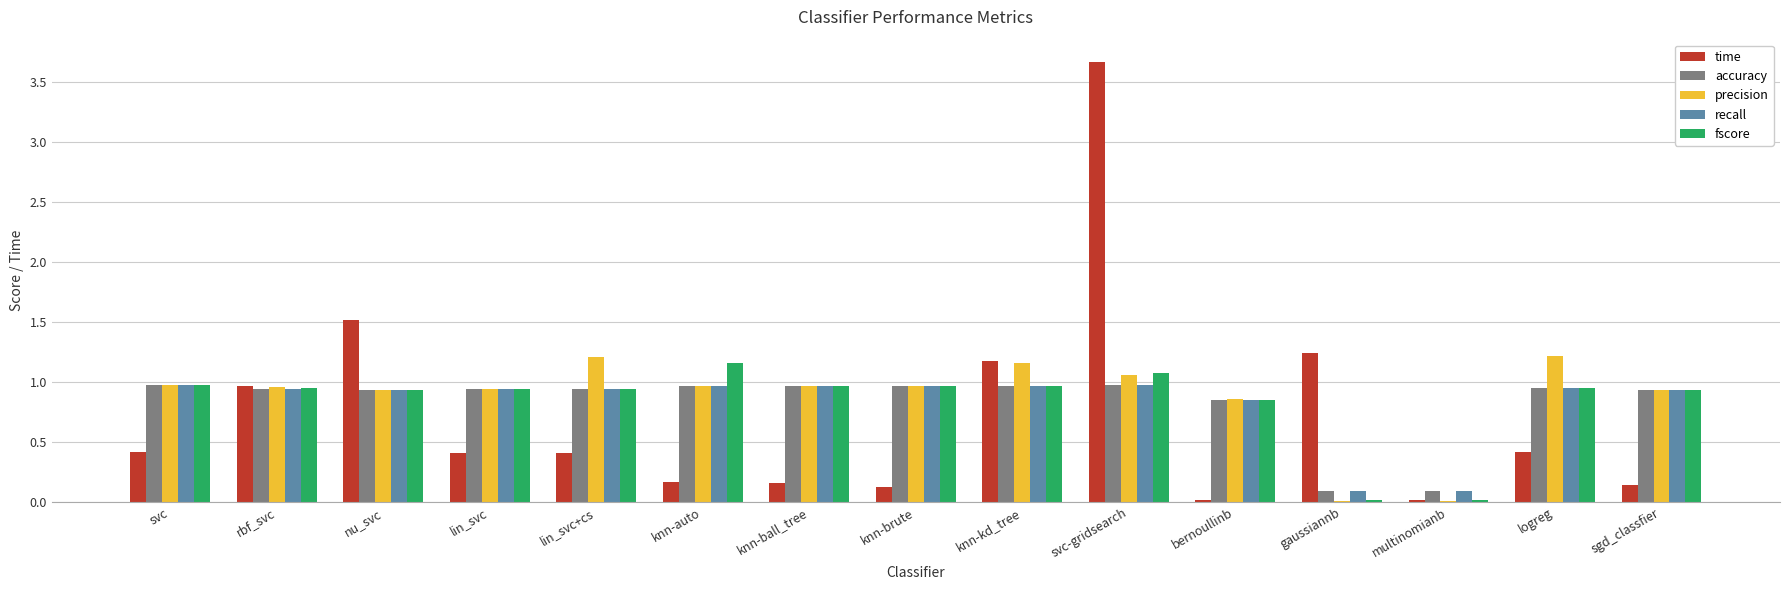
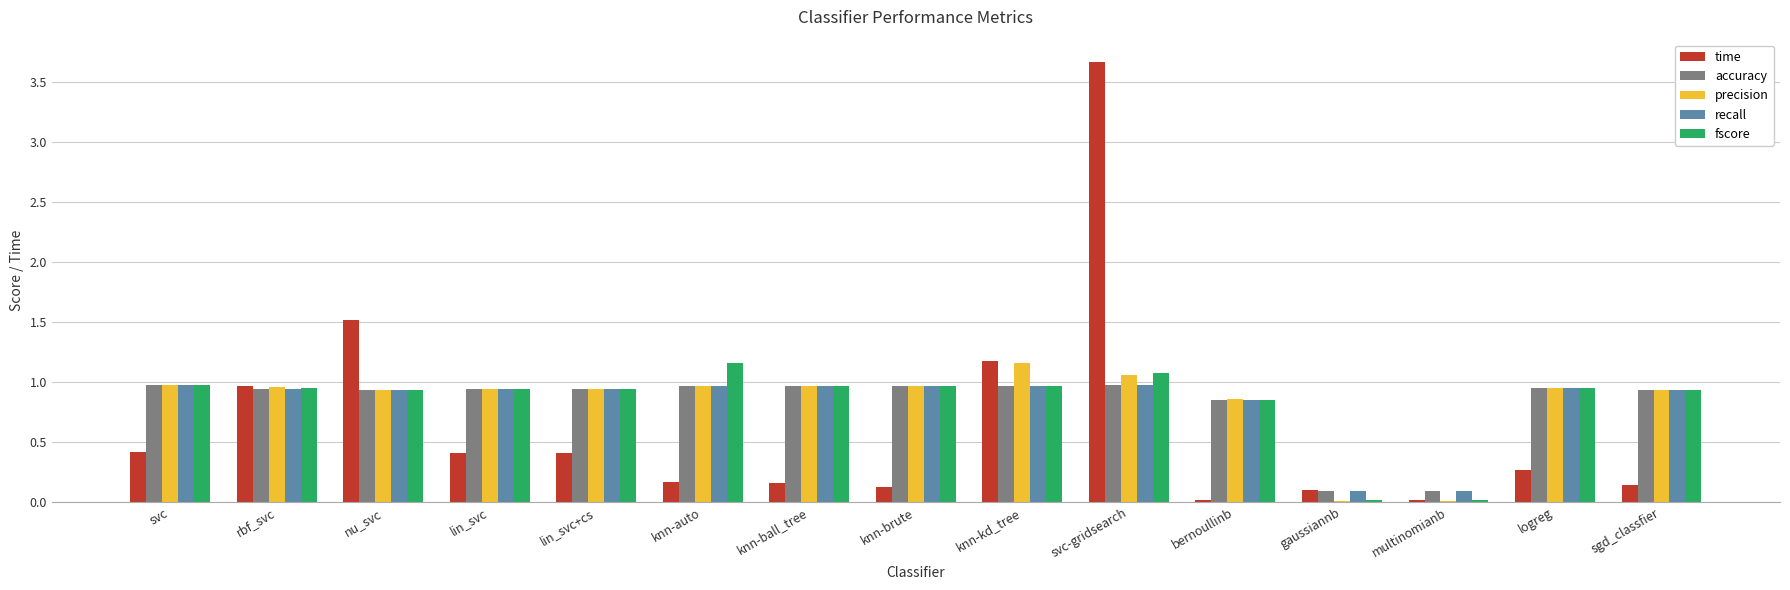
precision, lin_svc+cs: 1.21 -> 0.95
time, gaussiannb: 1.24 -> 0.10
time, logreg: 0.41 -> 0.26
precision, logreg: 1.22 -> 0.95
